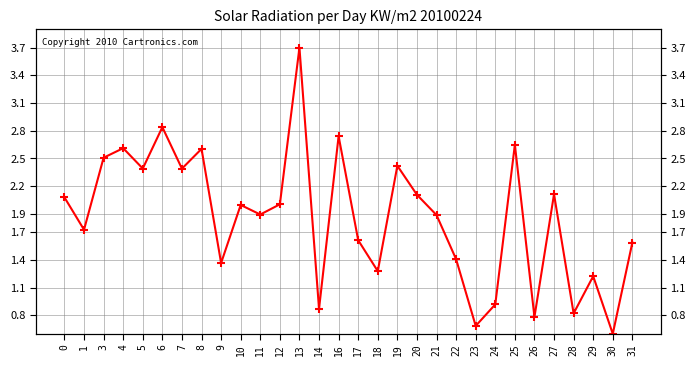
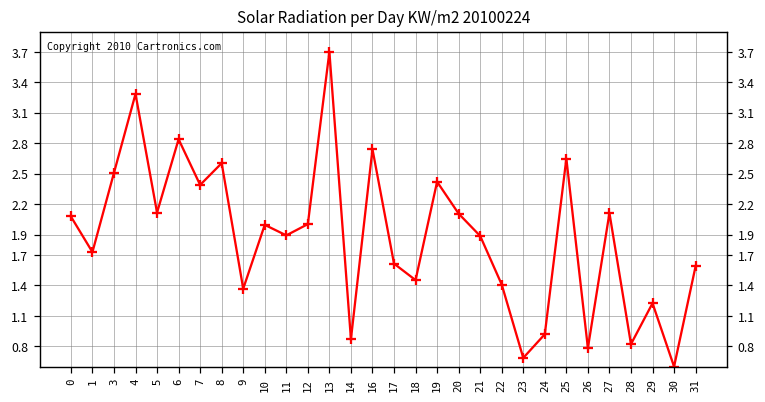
4: 2.6 -> 3.3
5: 2.4 -> 2.1
18: 1.3 -> 1.5
